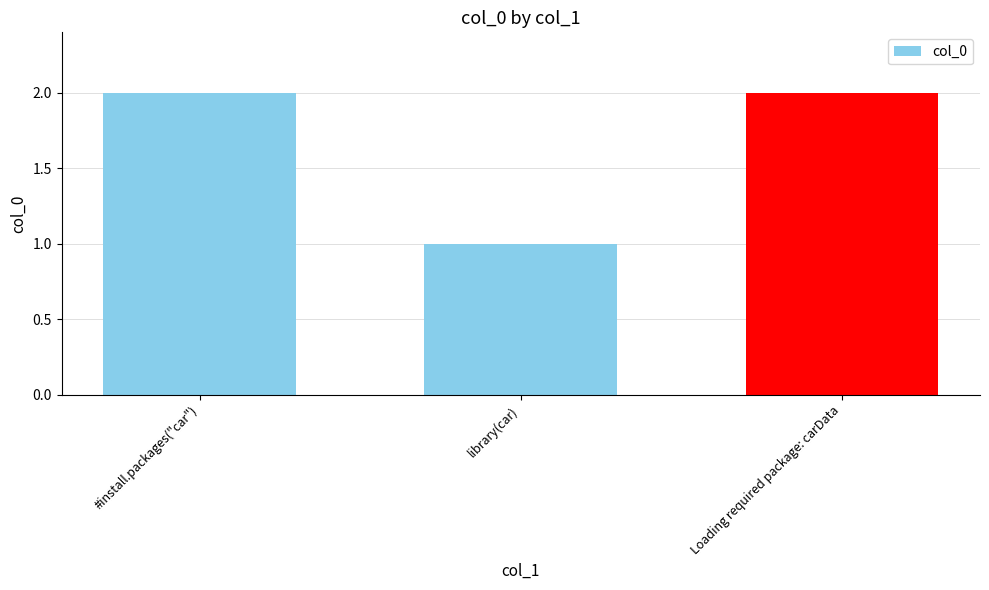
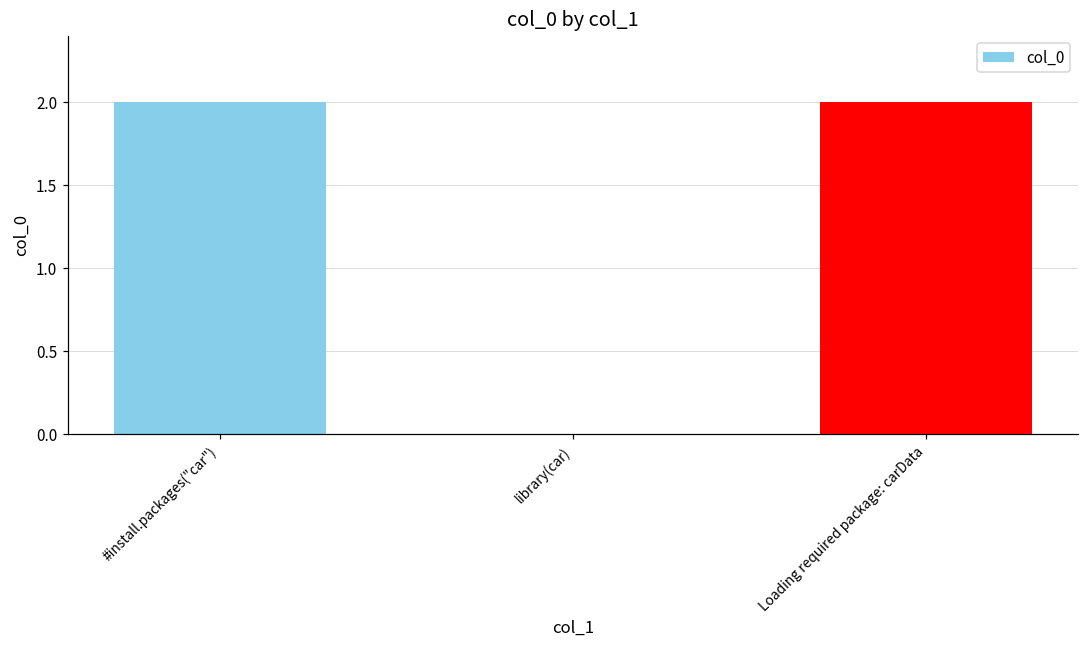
library(car): 1 -> 0
